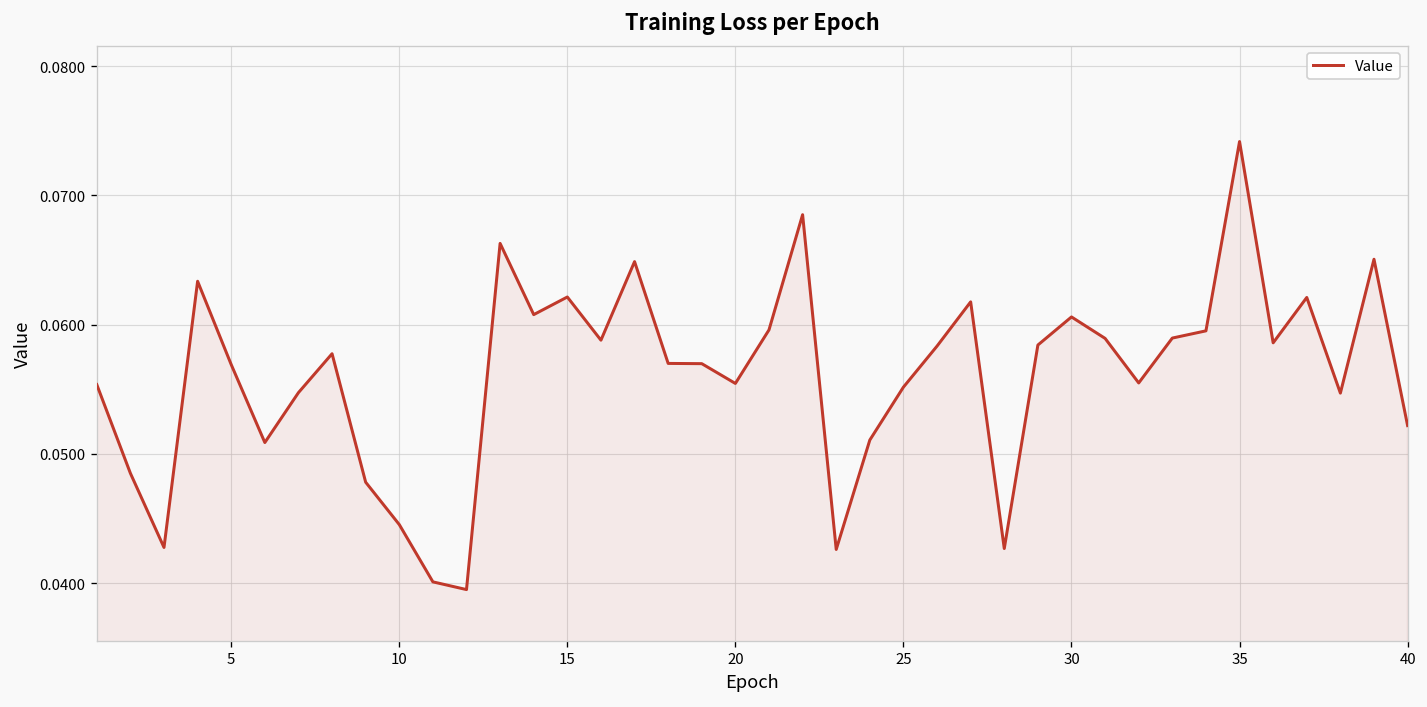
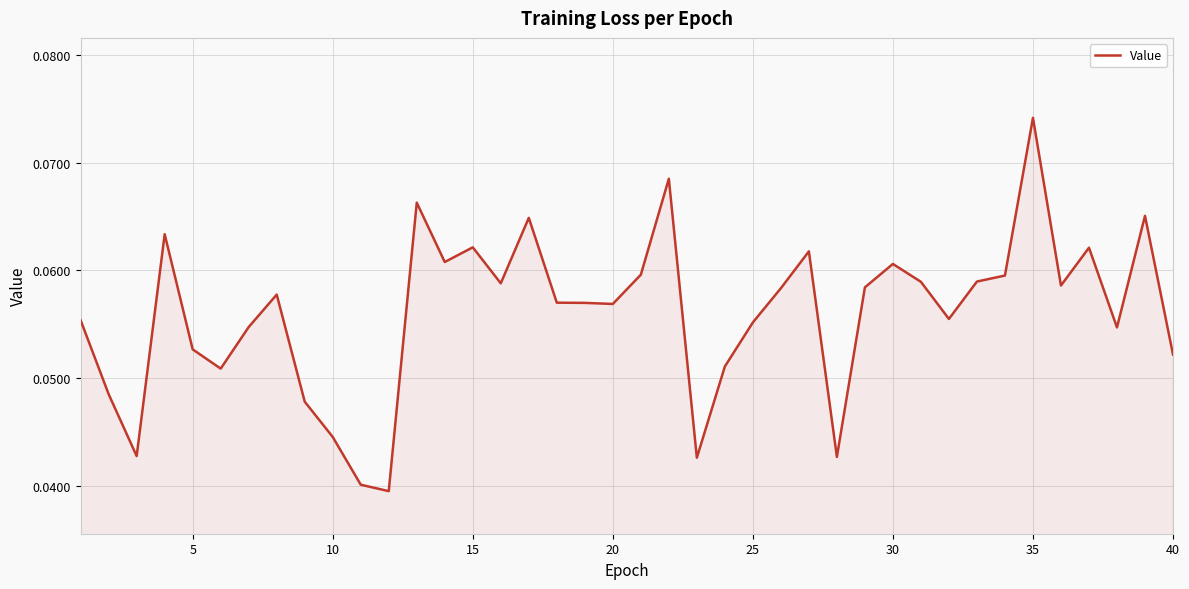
5: 0.0569 -> 0.0527
20: 0.0555 -> 0.0569
